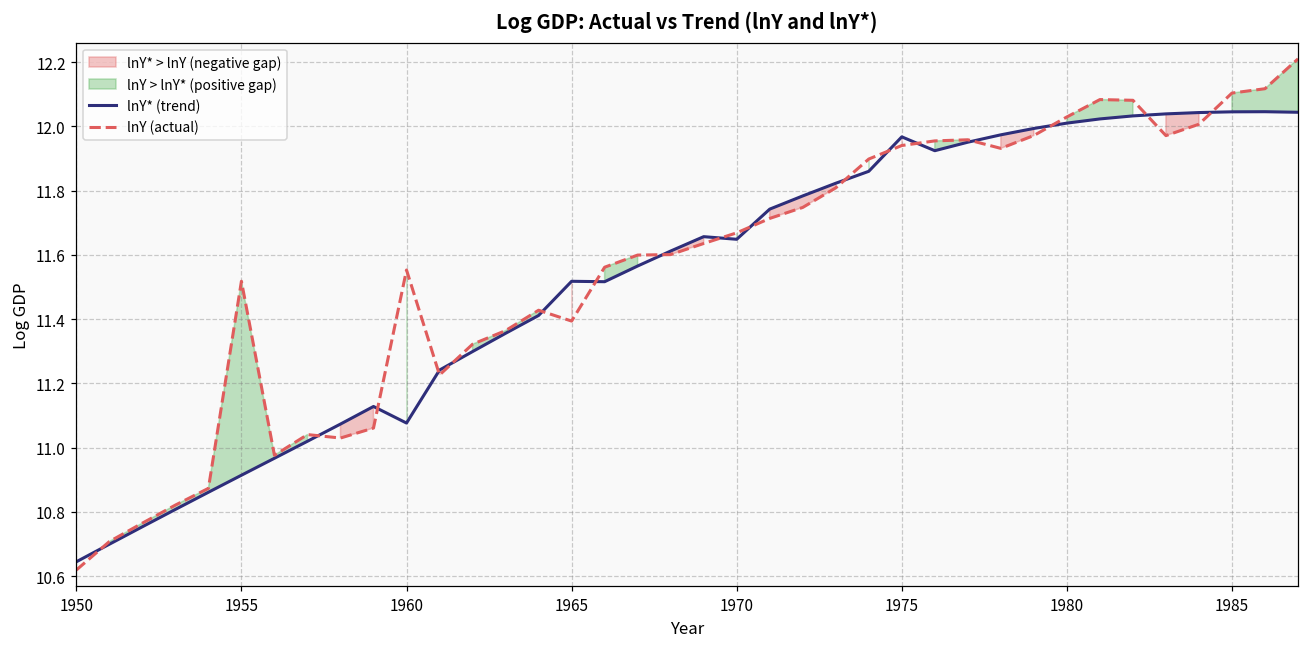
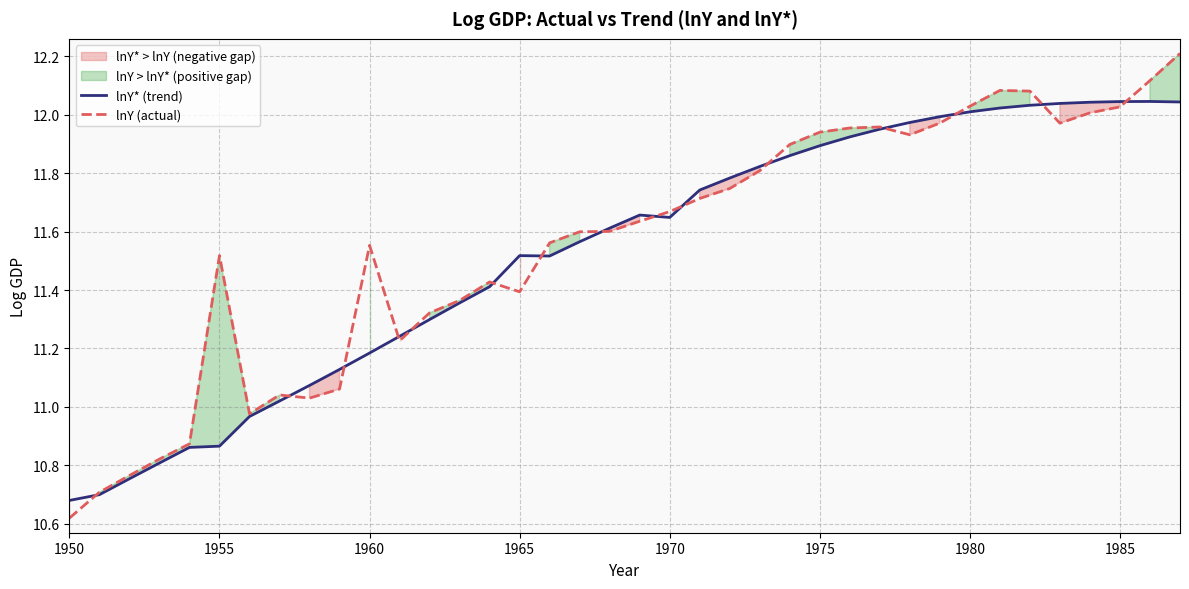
lnY* (trend), 1950: 10.65 -> 10.68
lnY* (trend), 1955: 10.91 -> 10.87
lnY* (trend), 1960: 11.08 -> 11.18
lnY* (trend), 1975: 11.97 -> 11.89
lnY (actual), 1985: 12.10 -> 12.03
